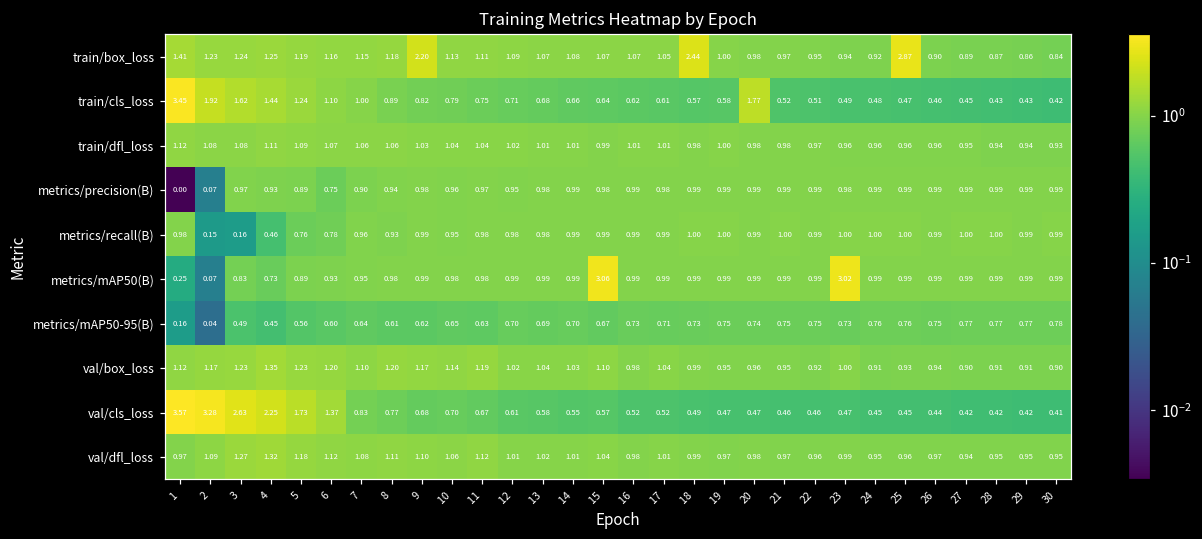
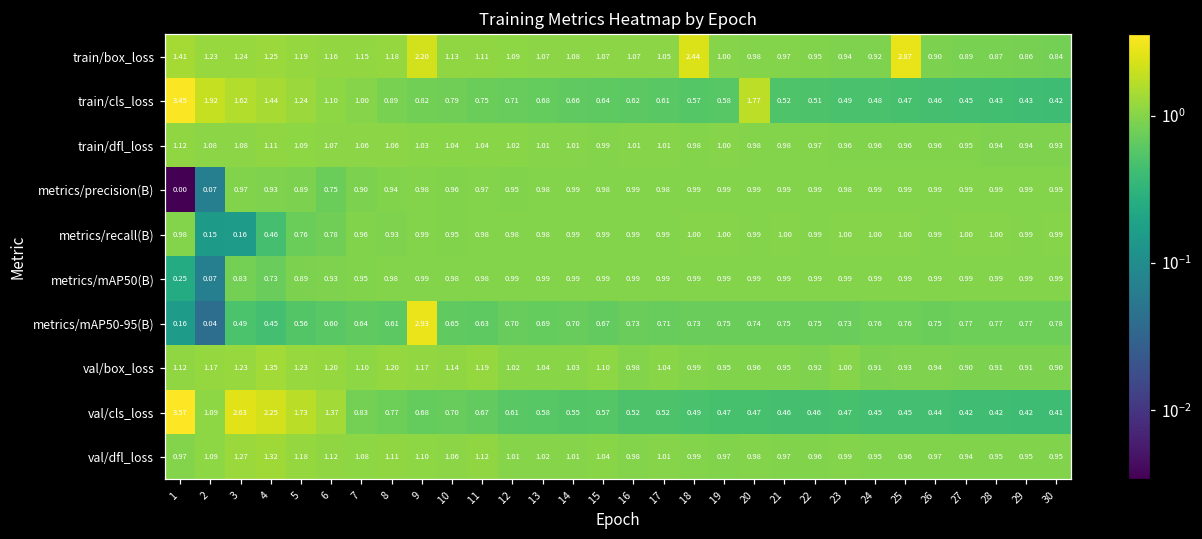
metrics/mAP50(B), 15: 3.06 -> 0.99
metrics/mAP50(B), 23: 3.02 -> 0.99
metrics/mAP50-95(B), 9: 0.62 -> 2.93
val/cls_loss, 2: 3.28 -> 1.09
